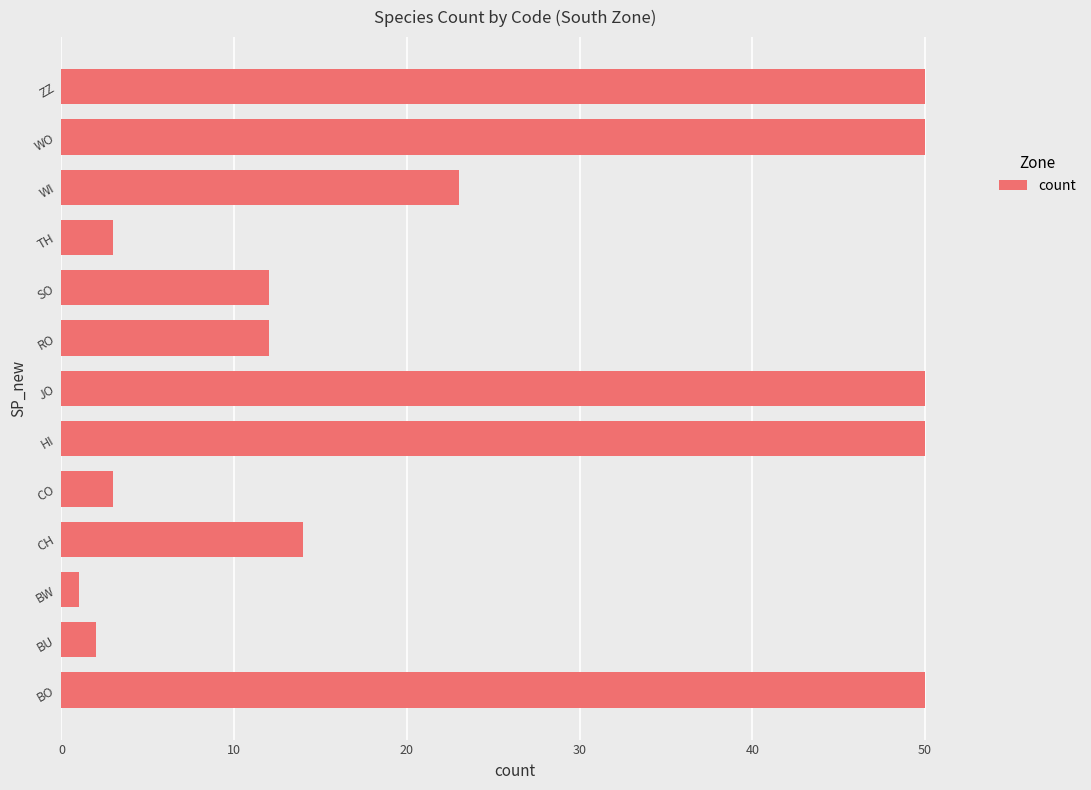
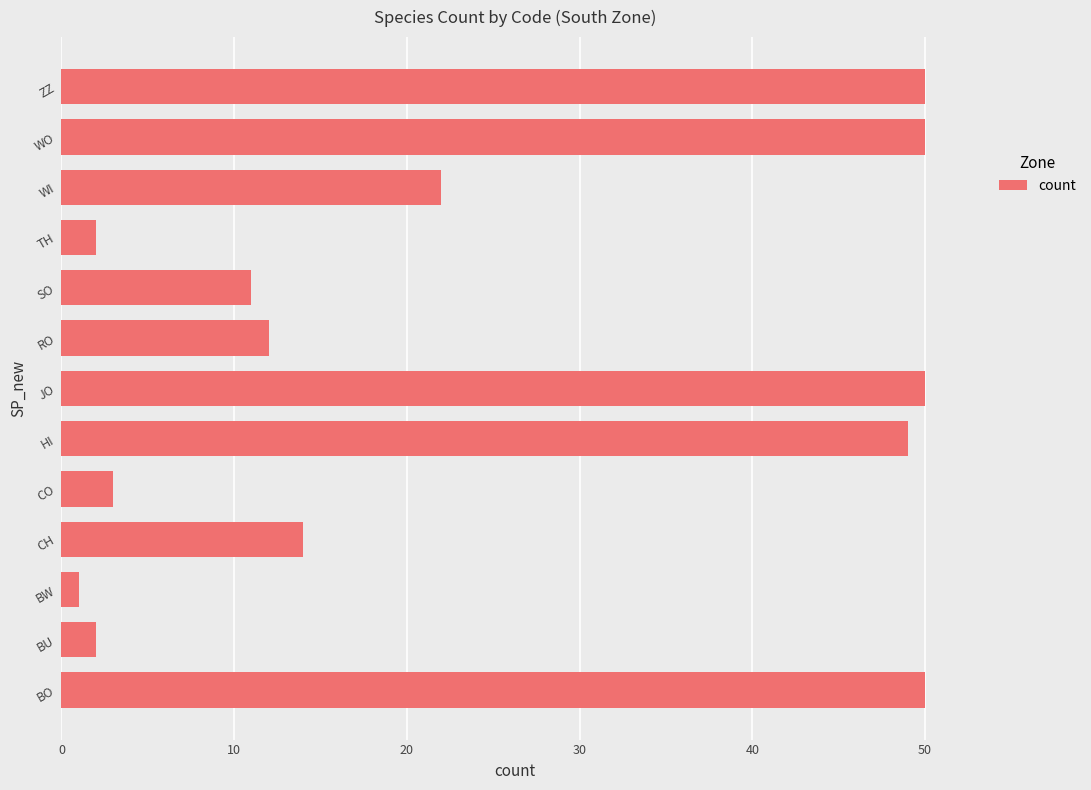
WI: 23 -> 22
TH: 3 -> 2
SO: 12 -> 11
HI: 50 -> 49
